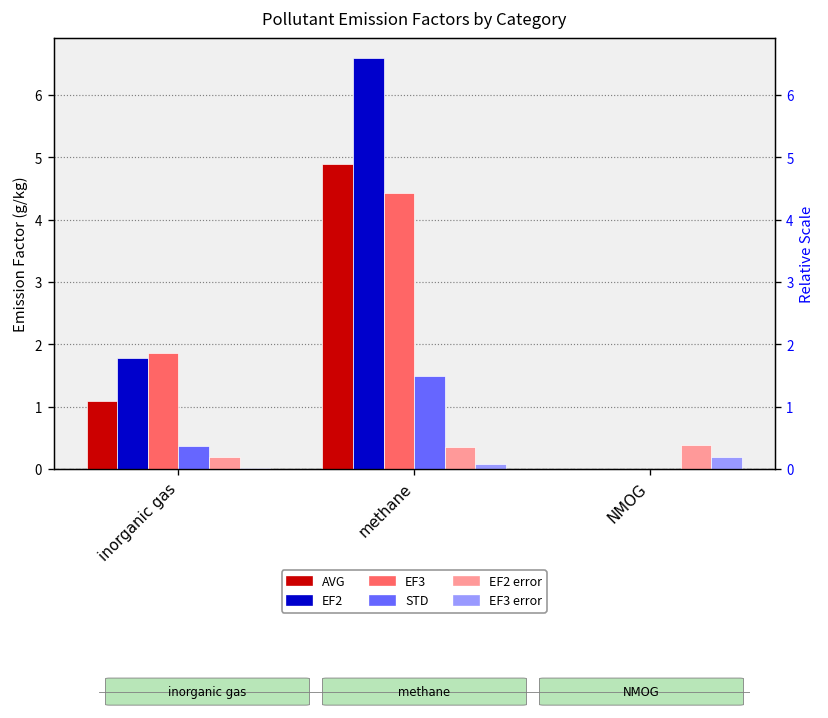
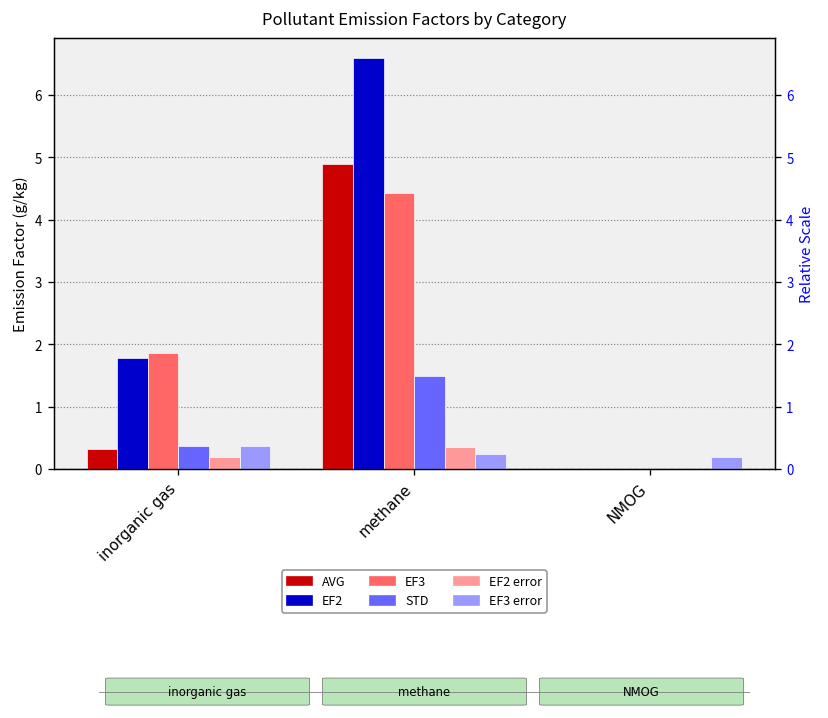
AVG, inorganic gas: 1.1 -> 0.3
EF3 error, inorganic gas: 0.0 -> 0.4
EF3 error, methane: 0.1 -> 0.3
EF2 error, NMOG: 0.4 -> 0.0
